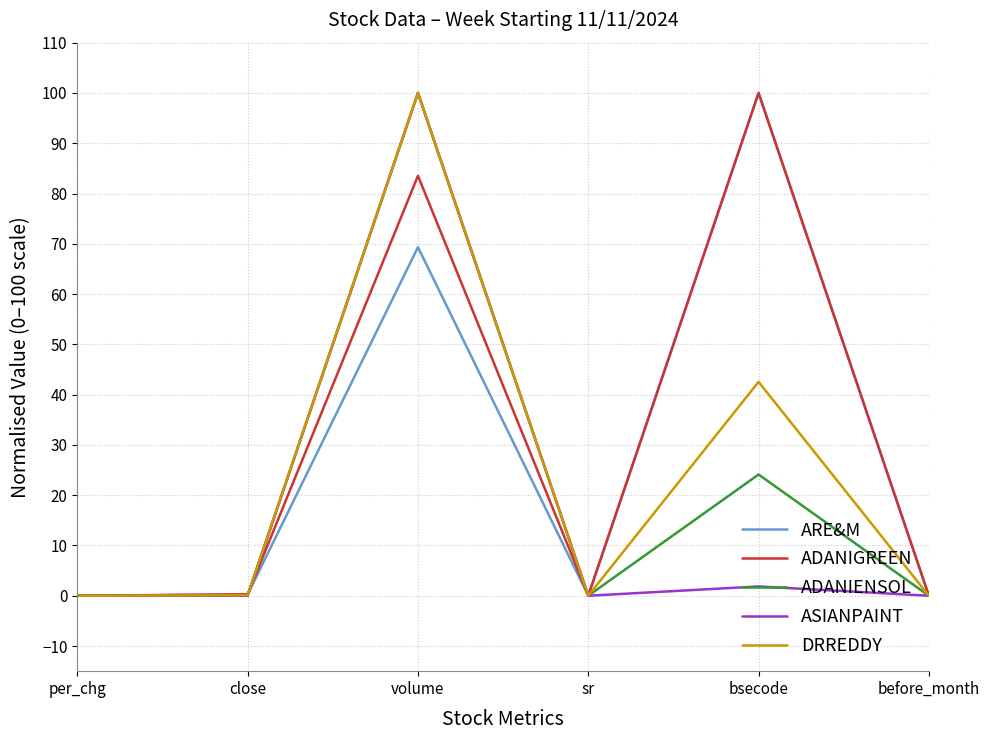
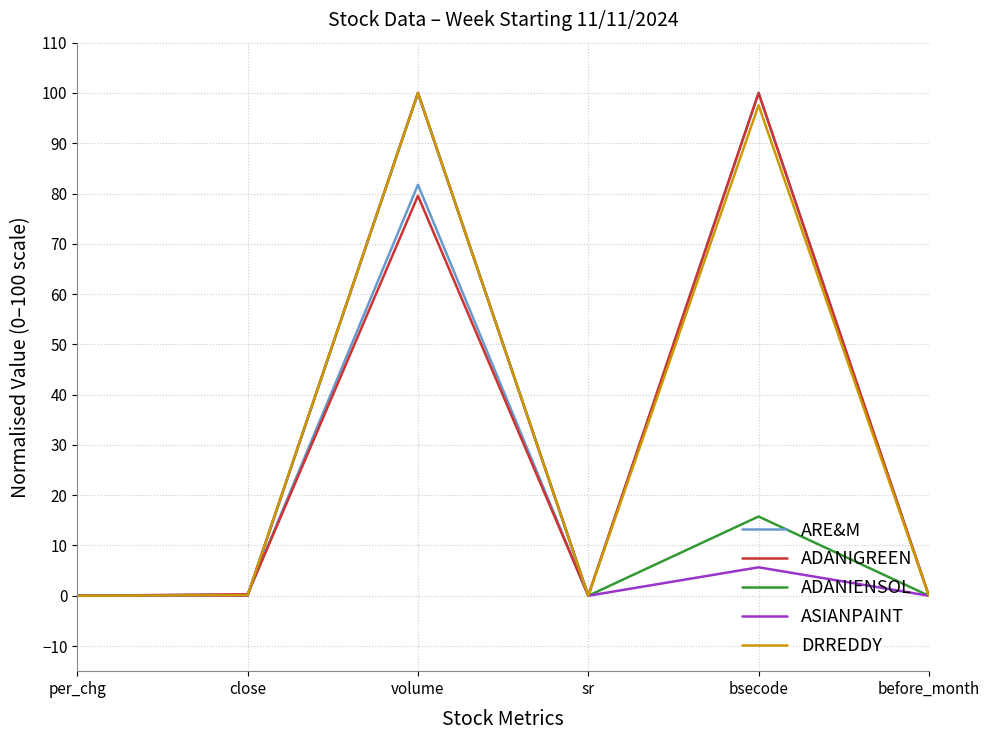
ARE&M, volume: 69 -> 82
ADANIGREEN, volume: 84 -> 80
ADANIENSOL, bsecode: 24 -> 16
ASIANPAINT, bsecode: 2 -> 6
DRREDDY, bsecode: 43 -> 98
